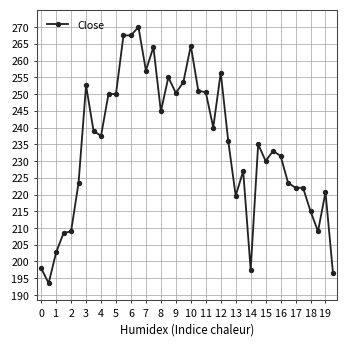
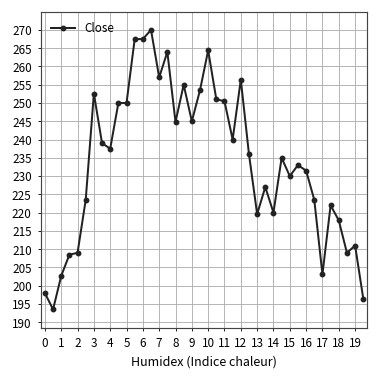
9: 250 -> 245
14: 198 -> 220
17: 222 -> 203
18: 215 -> 218
19: 221 -> 211
